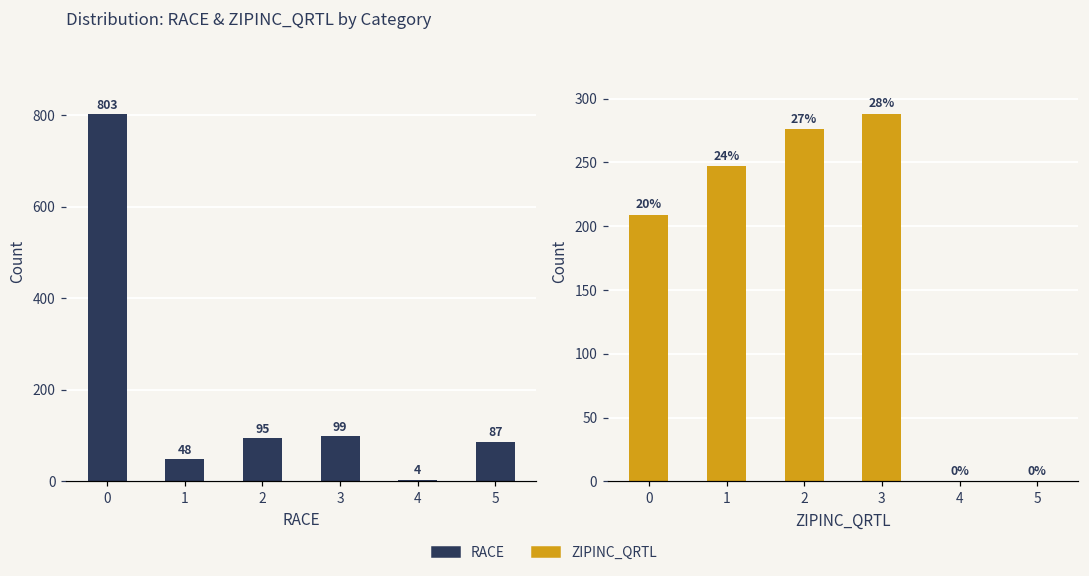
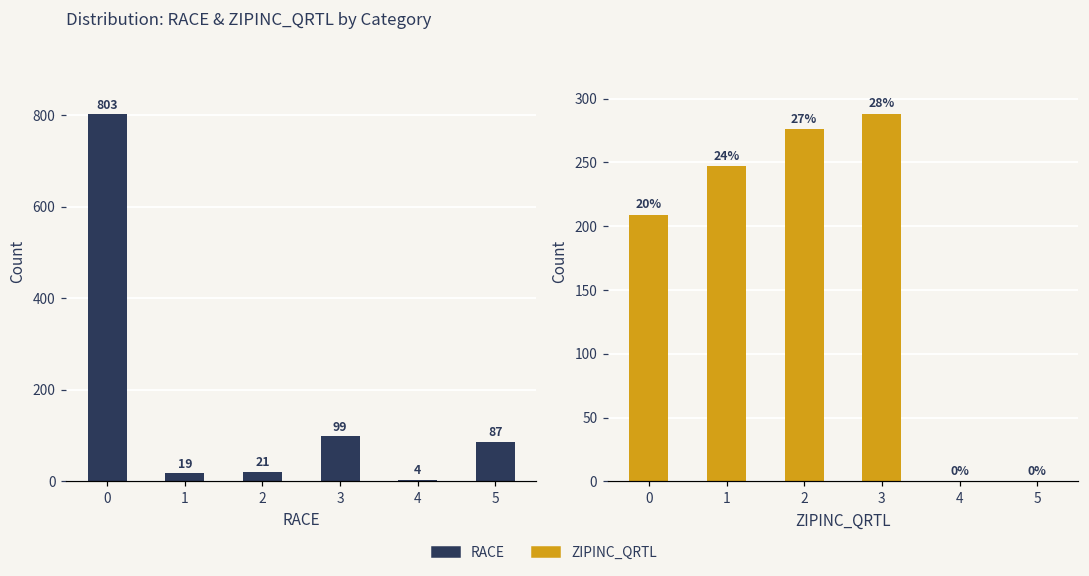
Distribution: RACE & ZIPINC_QRTL by Category, 1: 48 -> 19
Distribution: RACE & ZIPINC_QRTL by Category, 2: 95 -> 21
